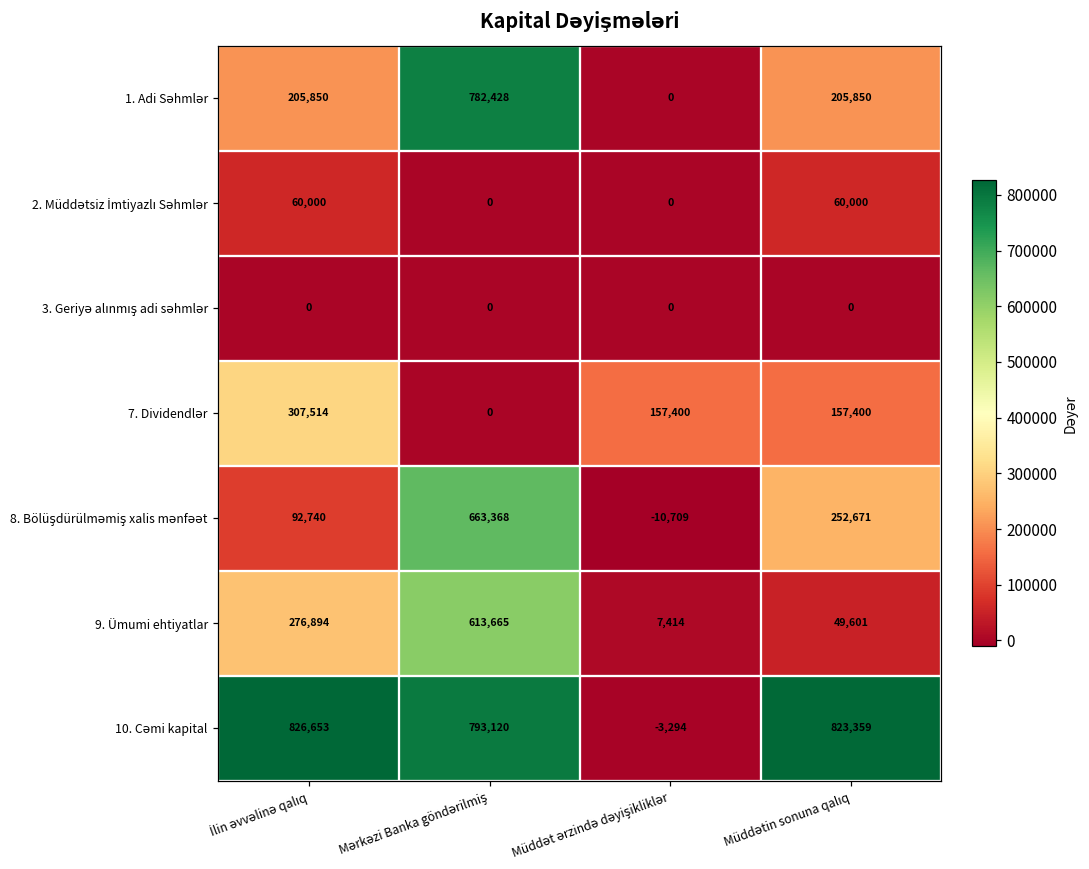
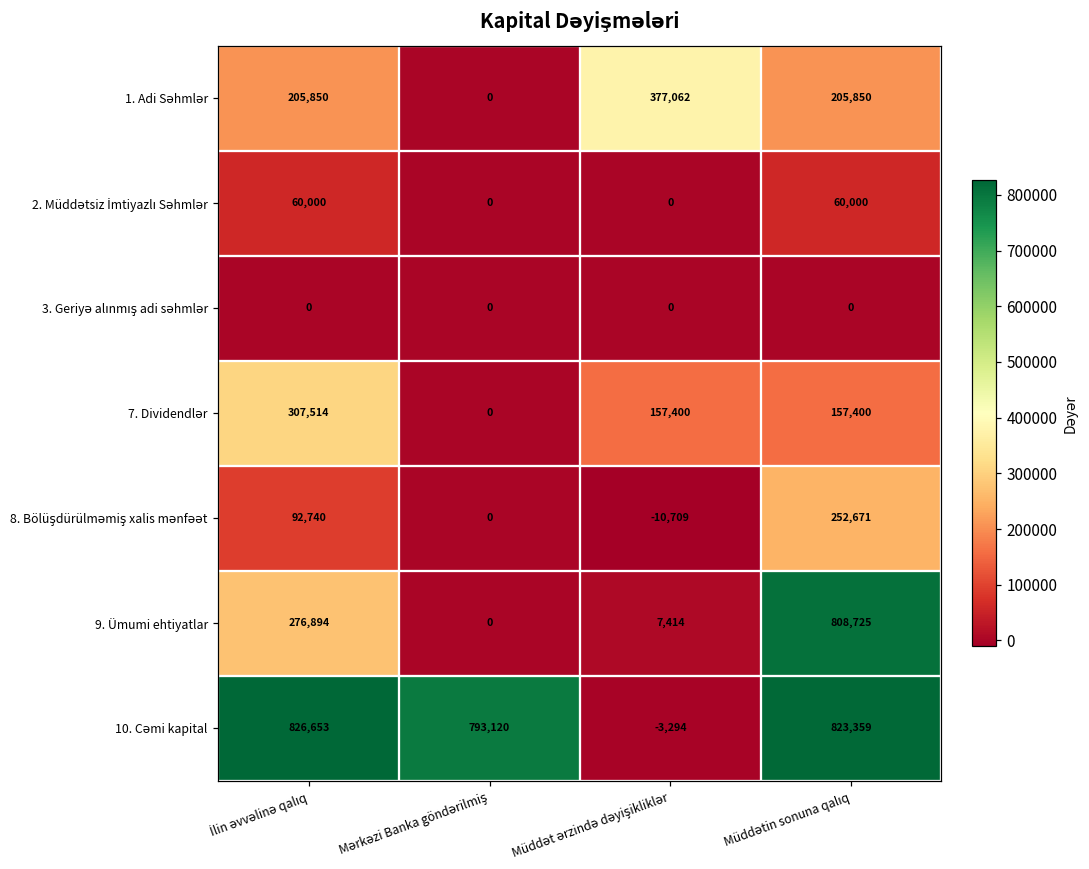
1. Adi Səhmlər, Mərkəzi Banka göndərilmiş: 782,428 -> 0
1. Adi Səhmlər, Müddət ərzində dəyişikliklər: 0 -> 377,062
8. Bölüşdürülməmiş xalis mənfəət, Mərkəzi Banka göndərilmiş: 663,368 -> 0
9. Ümumi ehtiyatlar, Mərkəzi Banka göndərilmiş: 613,665 -> 0
9. Ümumi ehtiyatlar, Müddətin sonuna qalıq: 49,601 -> 808,725
